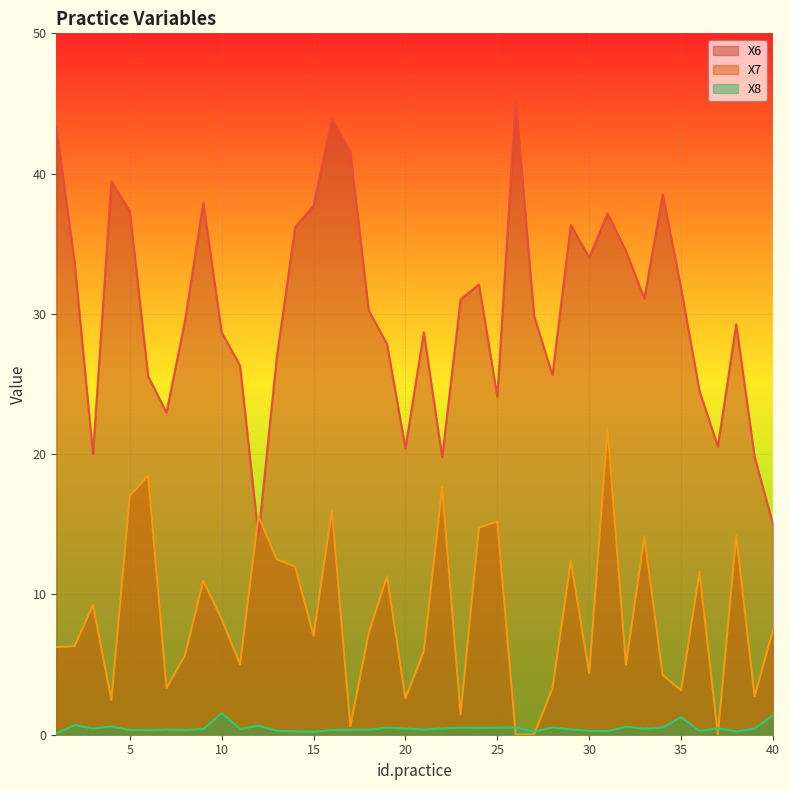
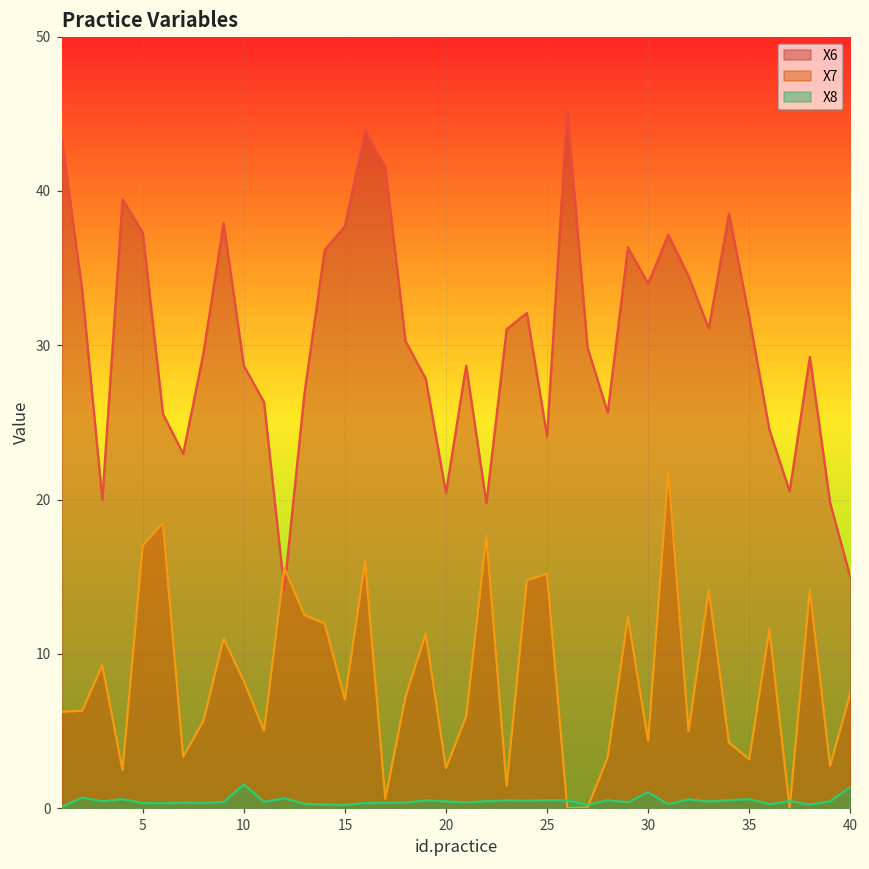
X8, 30: 0.3 -> 1.0
X8, 35: 1.3 -> 0.6
